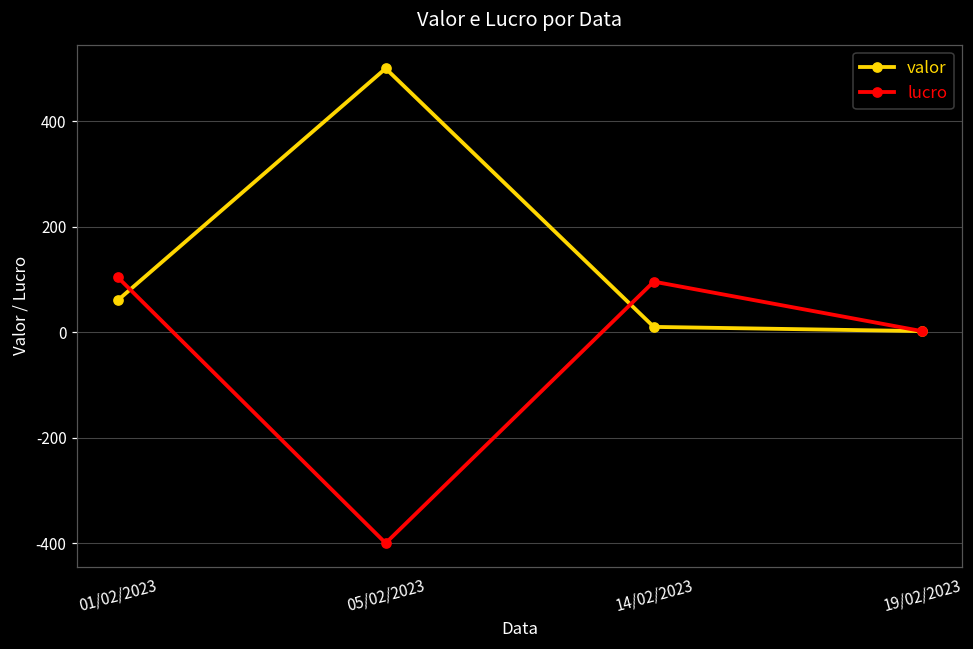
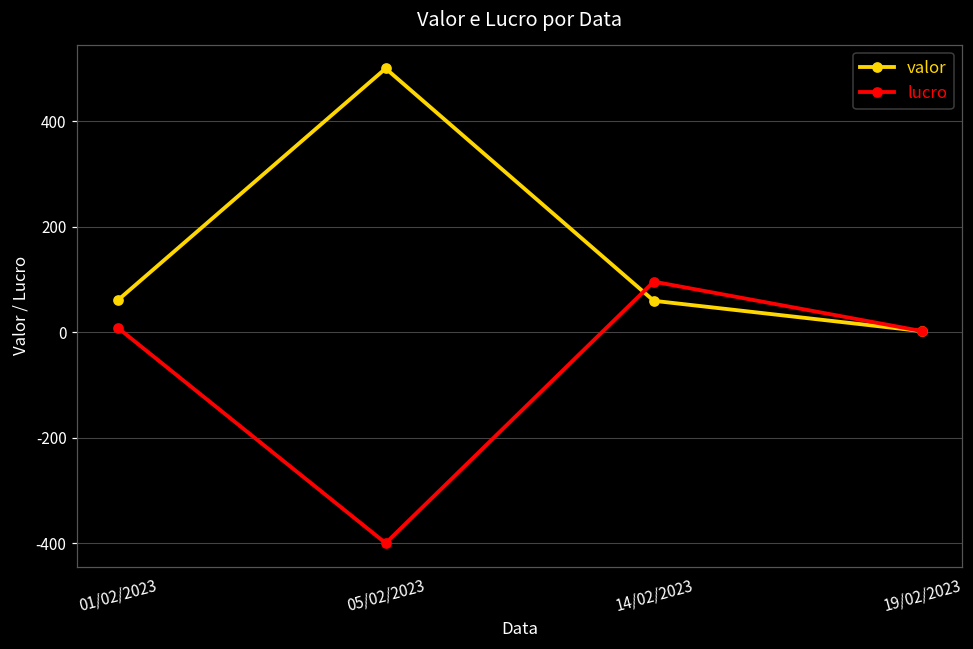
lucro, 01/02/2023: 100 -> 10
valor, 14/02/2023: 10 -> 60
